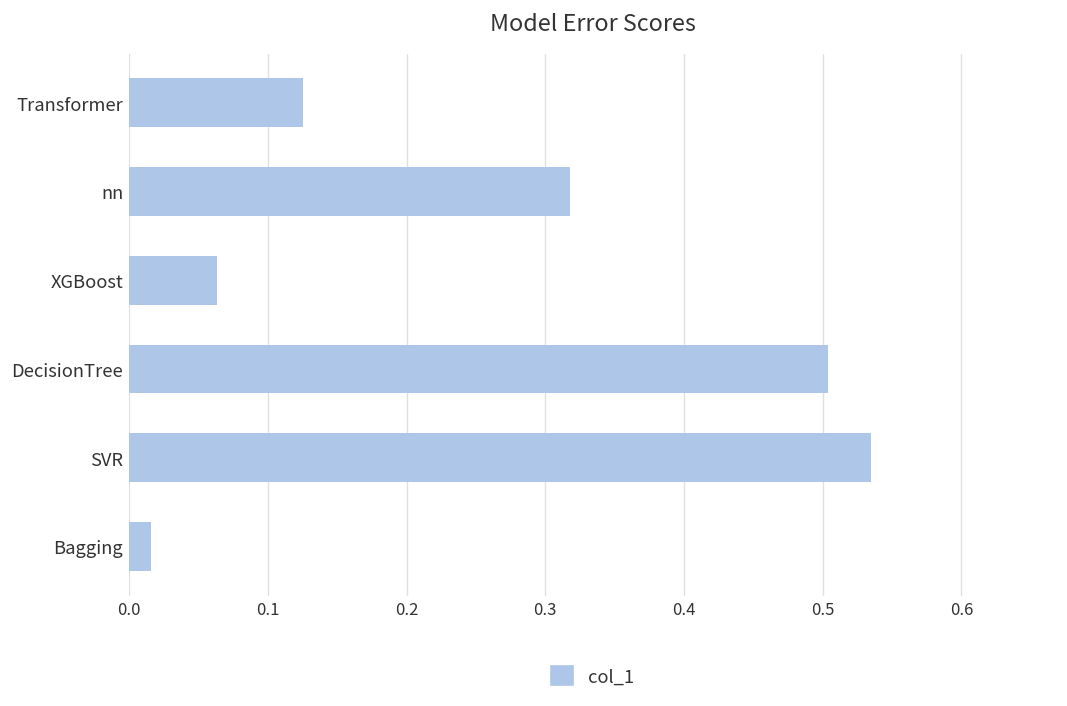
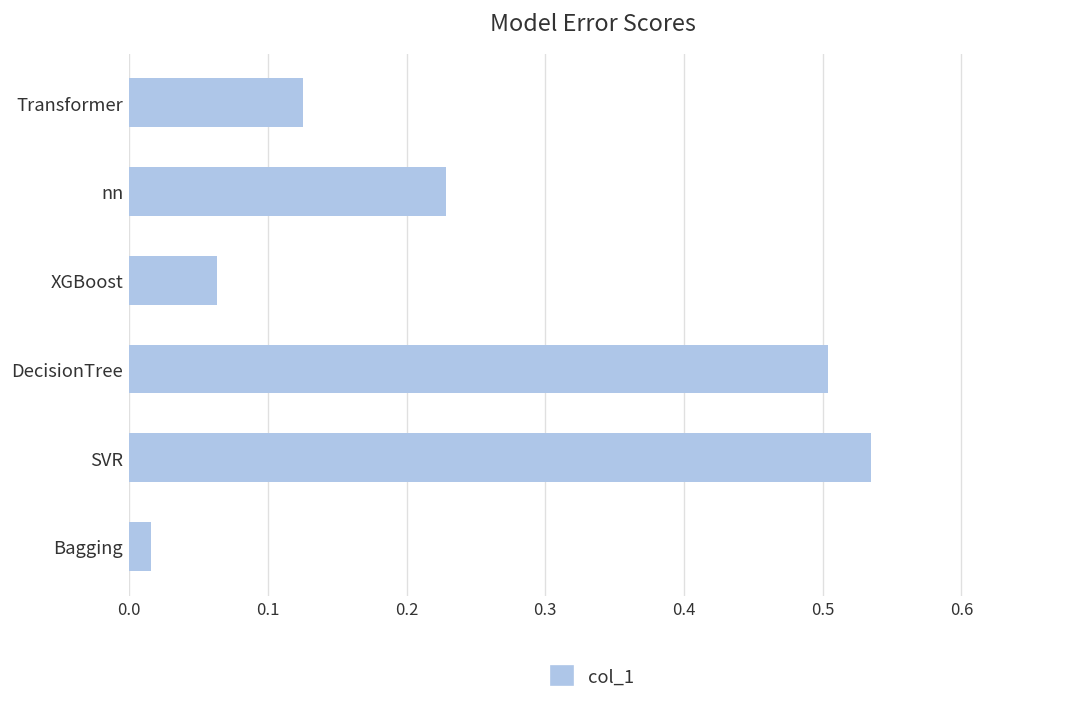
nn: 0.318 -> 0.228
